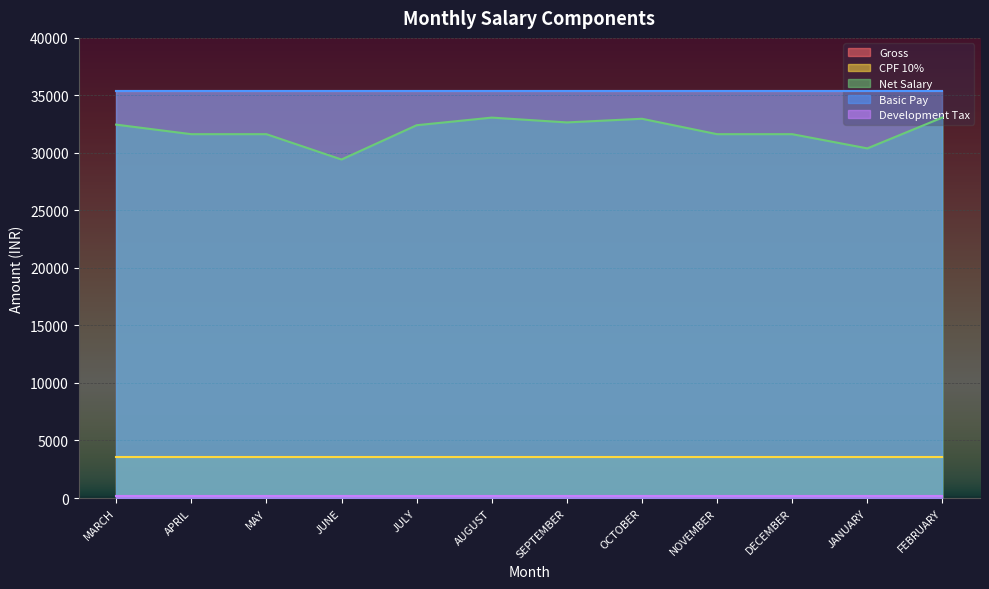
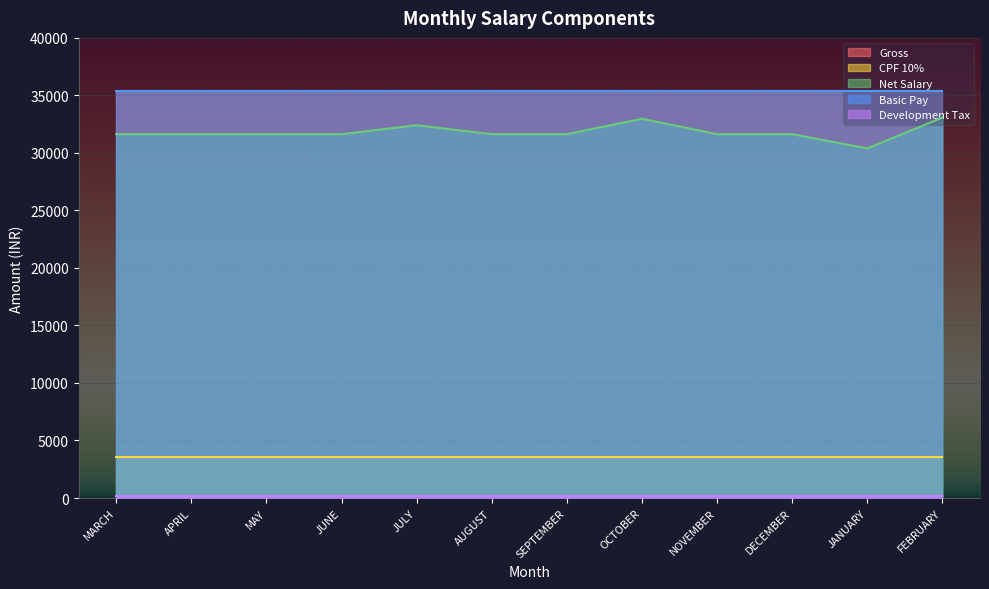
Net Salary, MARCH: 32500 -> 31600
Net Salary, JUNE: 29400 -> 31600
Net Salary, AUGUST: 33100 -> 31600
Net Salary, SEPTEMBER: 32700 -> 31600
